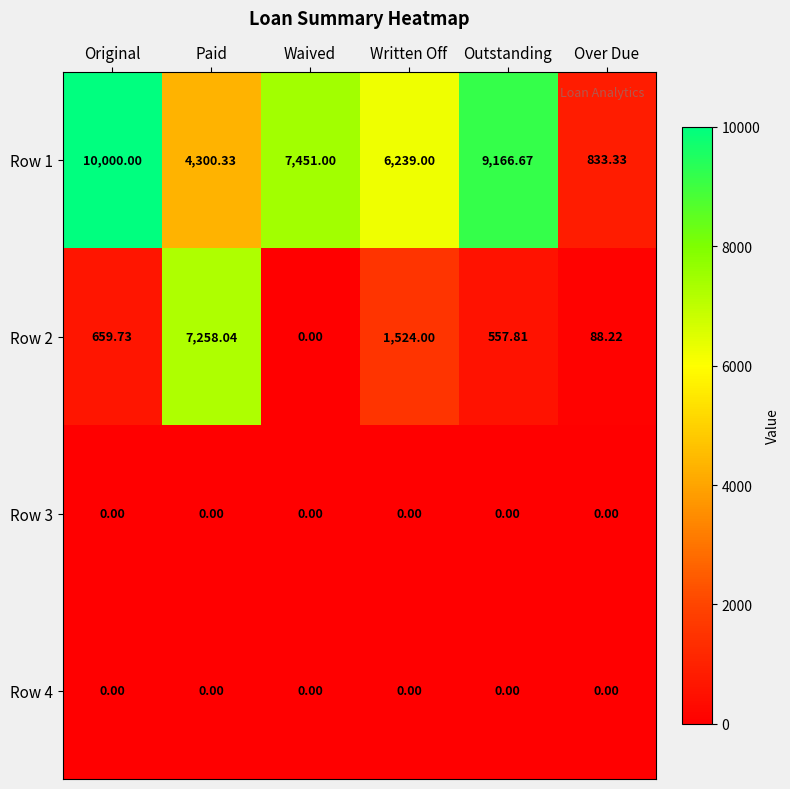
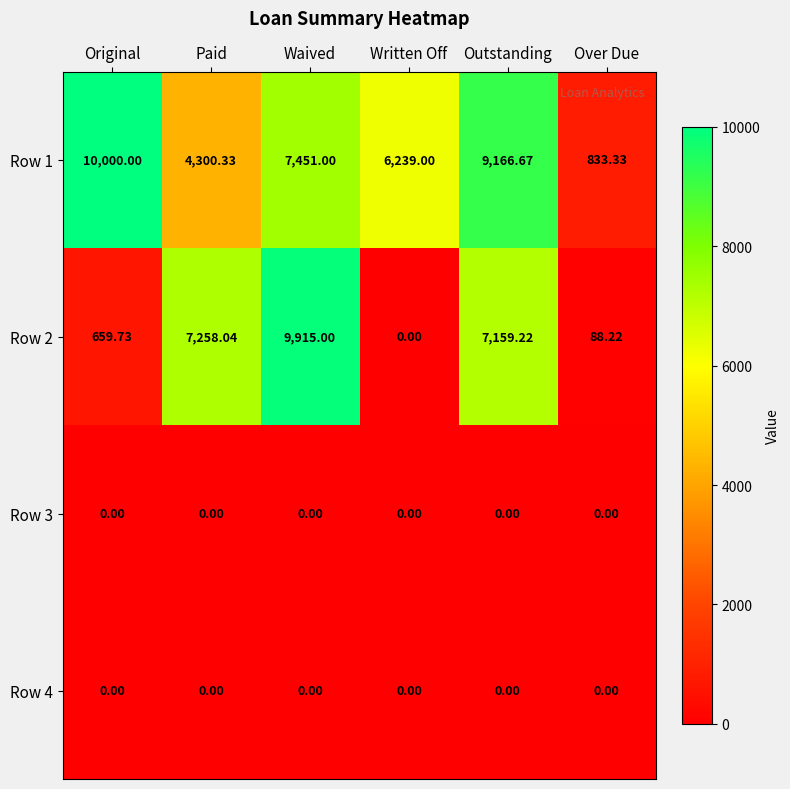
Row 2, Waived: 0.00 -> 9,915.00
Row 2, Written Off: 1,524.00 -> 0.00
Row 2, Outstanding: 557.81 -> 7,159.22
